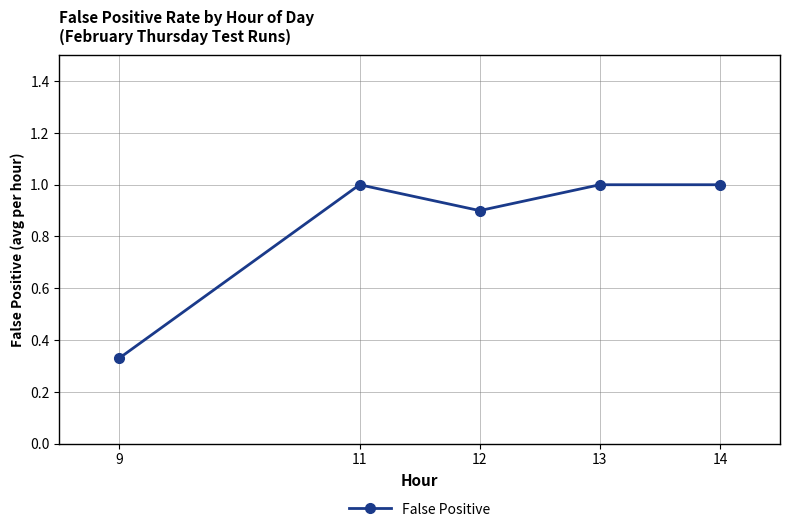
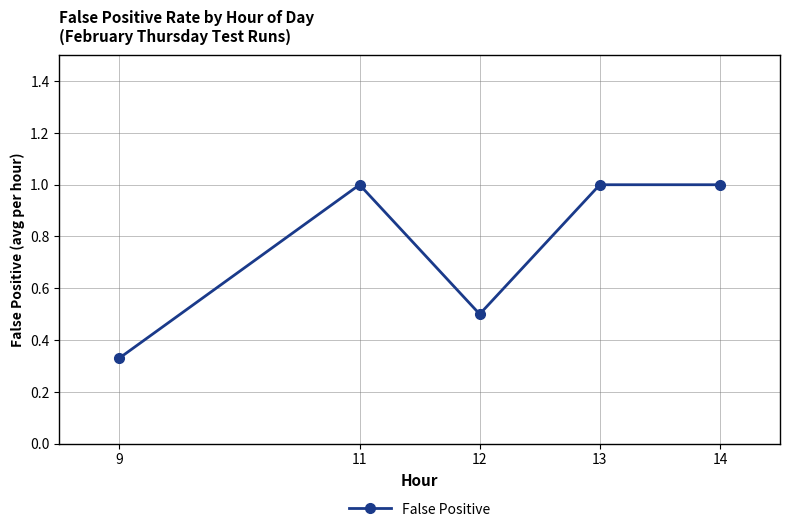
12: 0.9 -> 0.5
